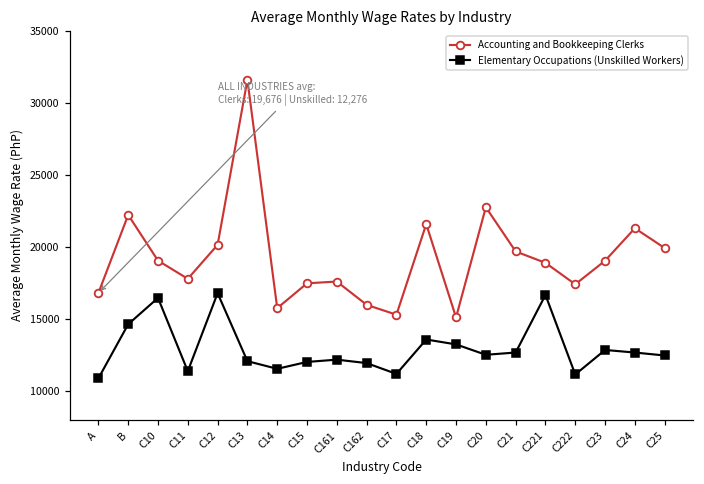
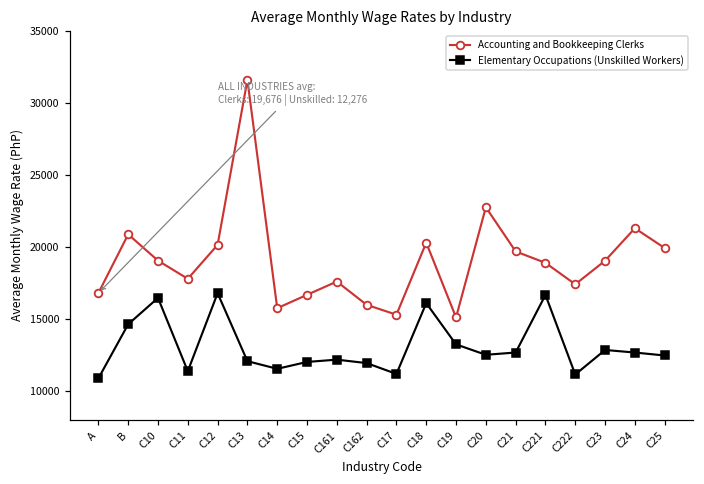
Accounting and Bookkeeping Clerks, B: 22200 -> 20900
Accounting and Bookkeeping Clerks, C15: 17500 -> 16700
Accounting and Bookkeeping Clerks, C18: 21600 -> 20300
Elementary Occupations (Unskilled Workers), C18: 13600 -> 16100
